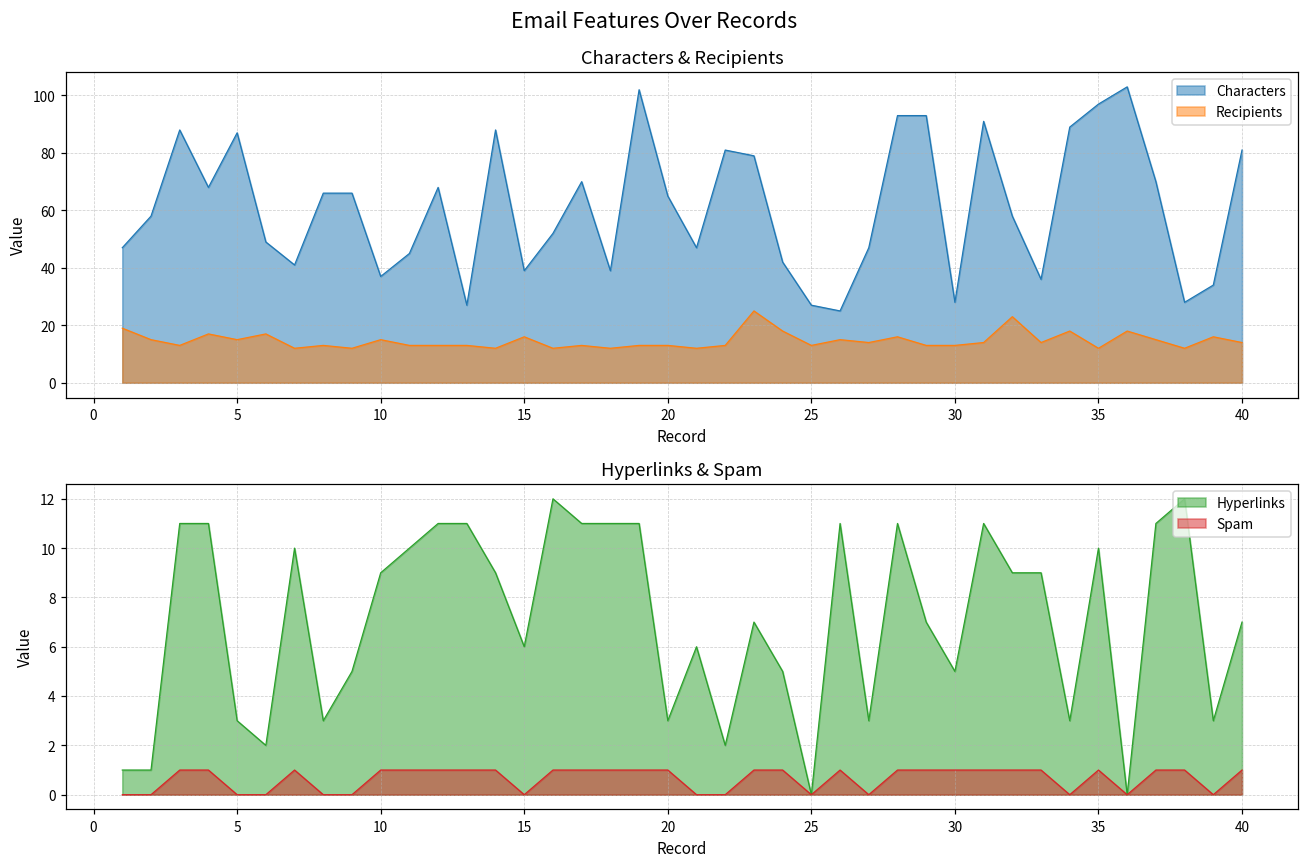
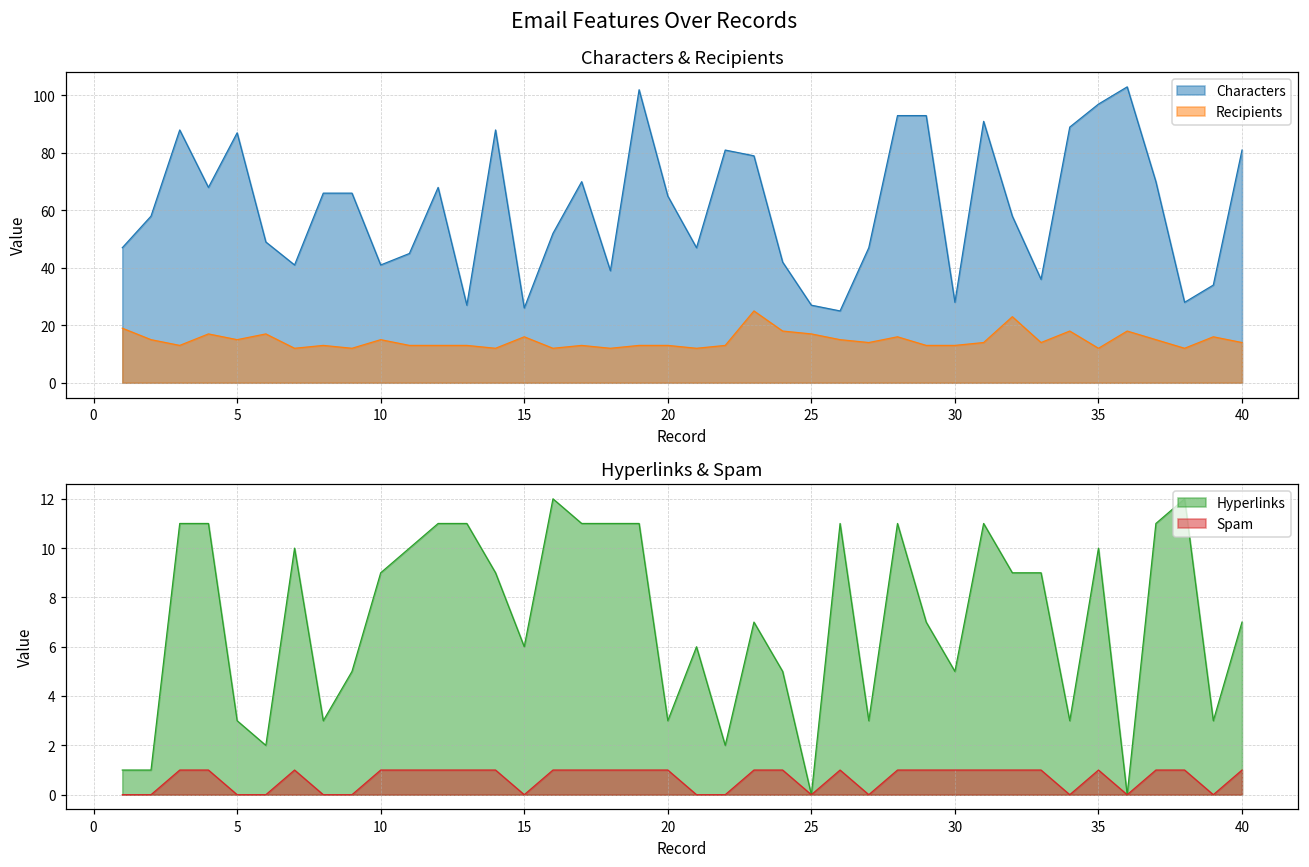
Characters & Recipients, Characters, 10: 37 -> 41
Characters & Recipients, Characters, 15: 39 -> 26
Characters & Recipients, Recipients, 25: 13 -> 17
